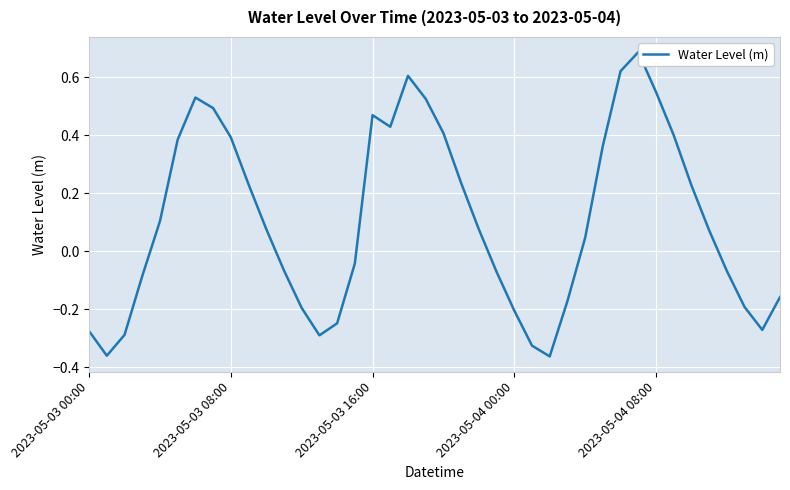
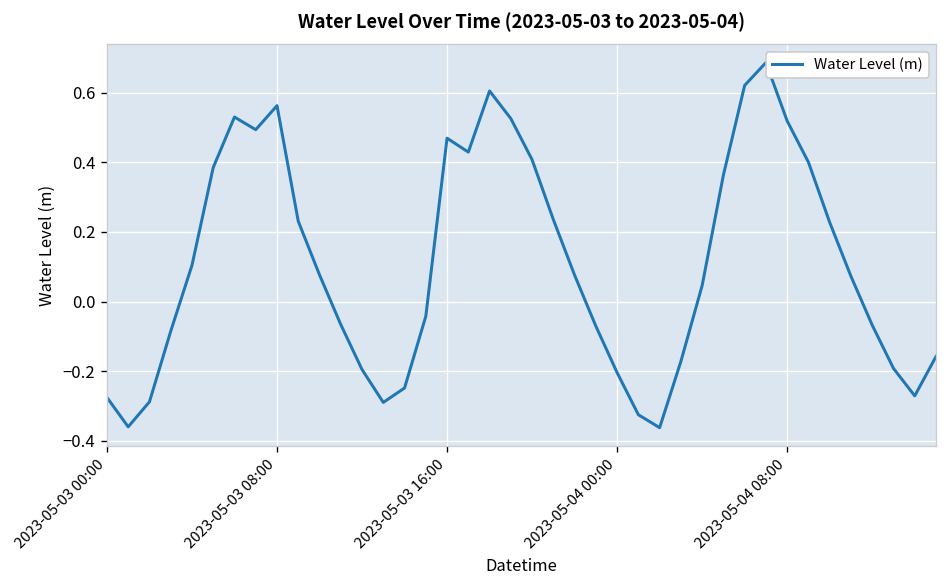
2023-05-03 08:00: 0.39 -> 0.56
2023-05-04 08:00: 0.55 -> 0.52
